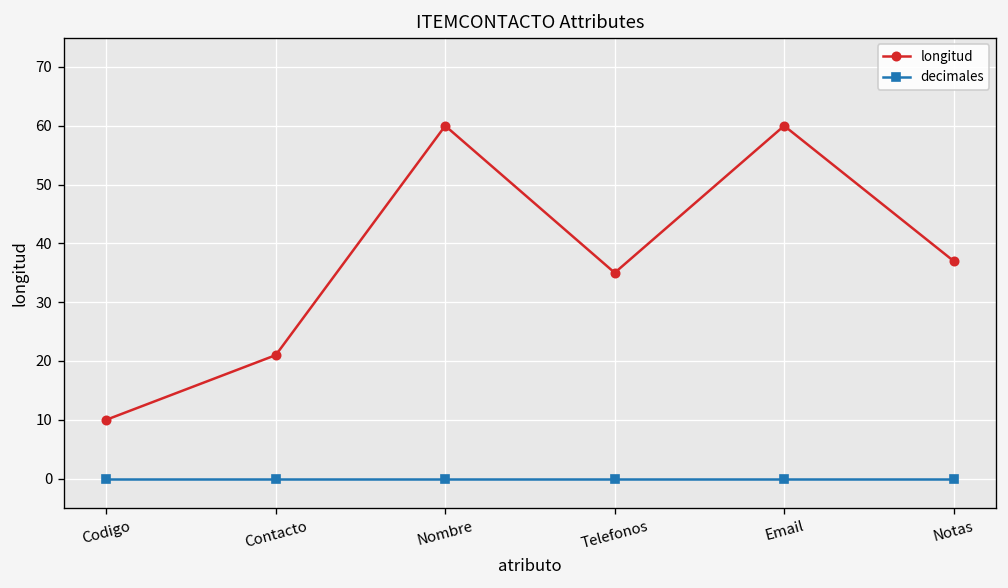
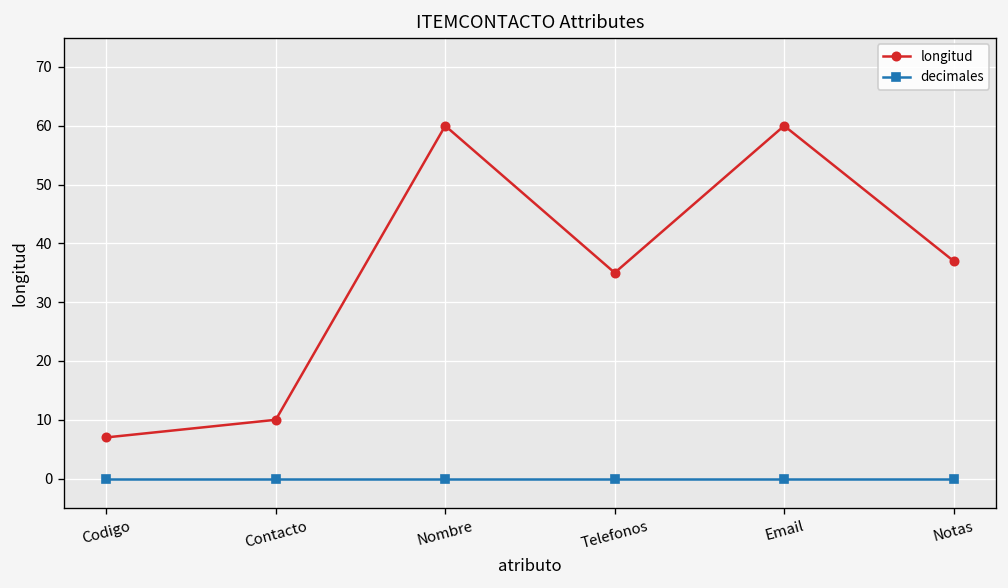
longitud, Codigo: 10 -> 7
longitud, Contacto: 21 -> 10
